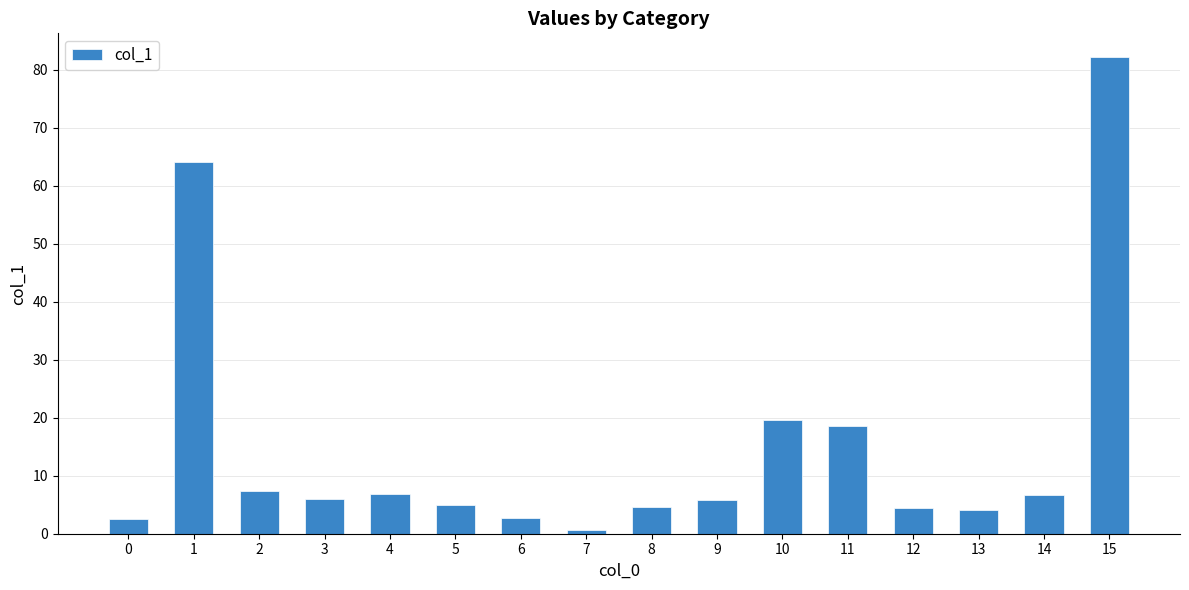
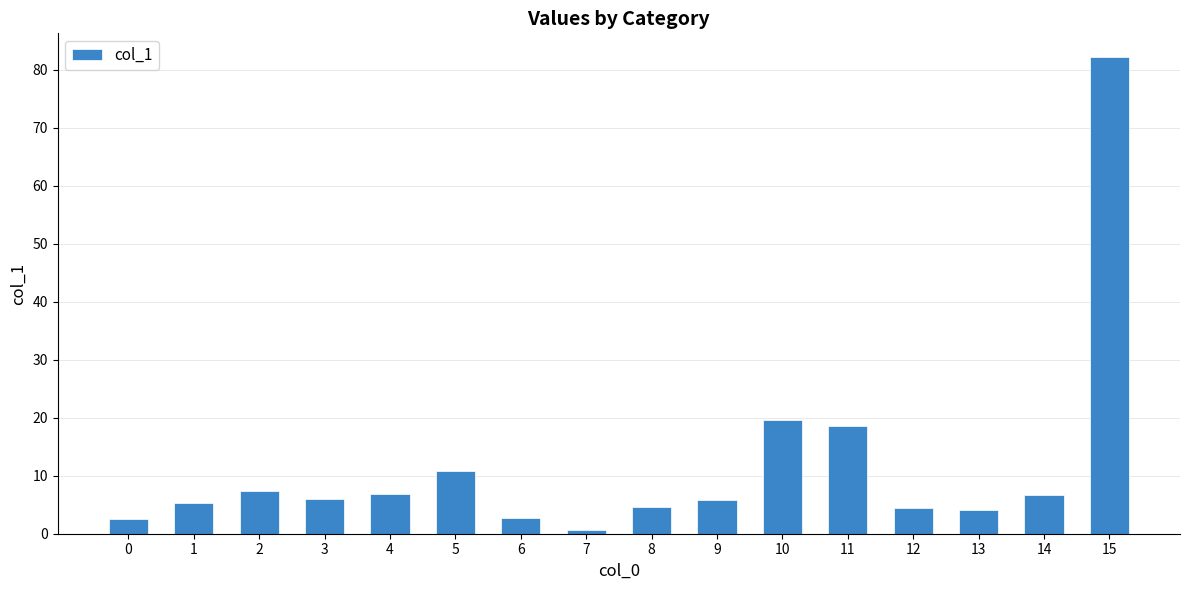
1: 64 -> 5
5: 5 -> 11
